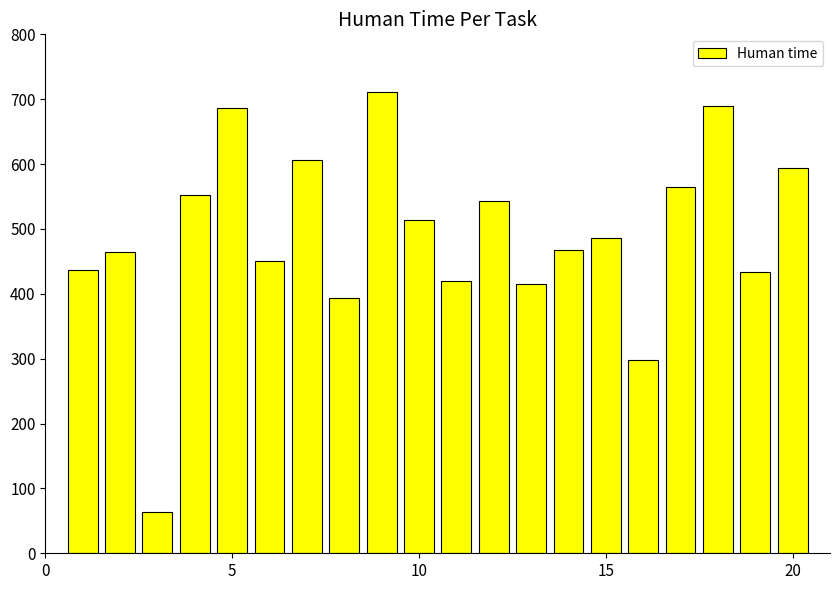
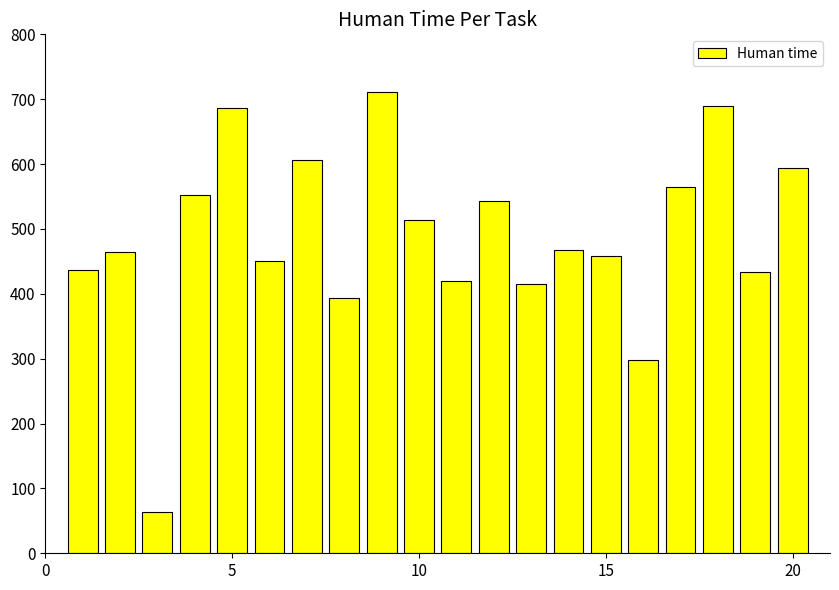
15: 490 -> 460
